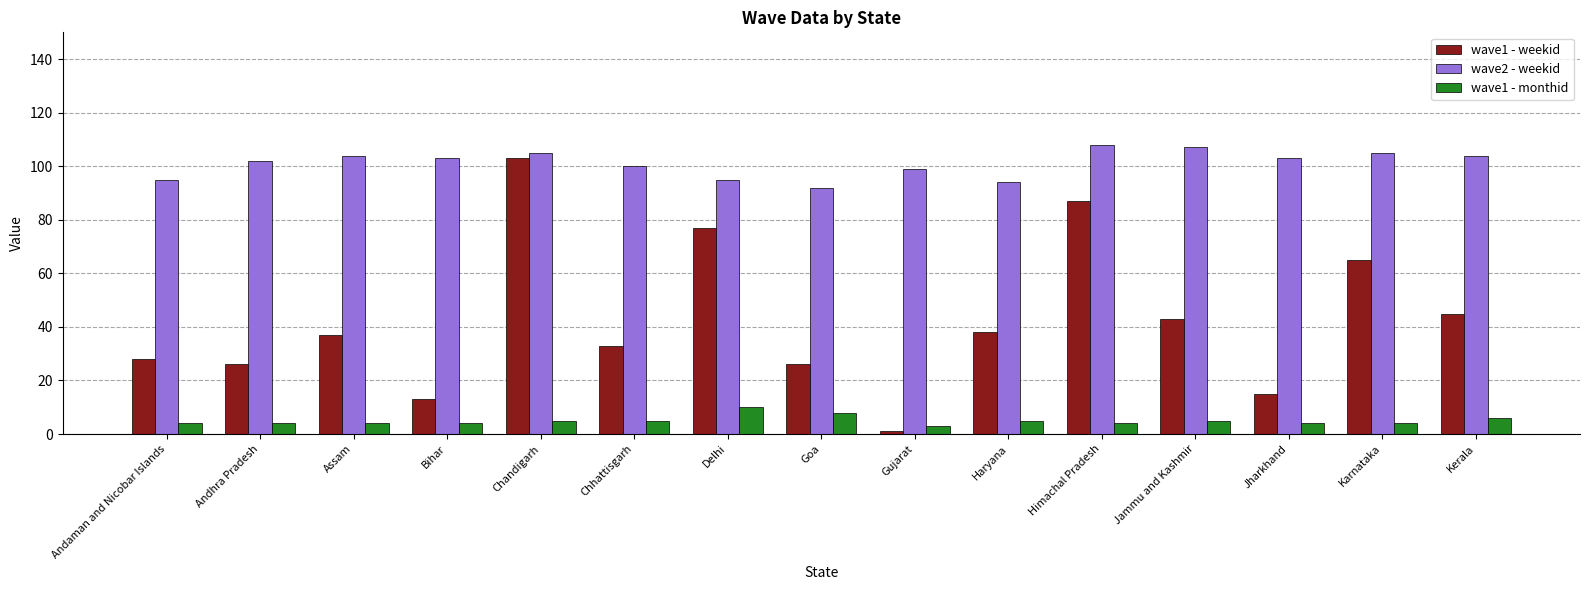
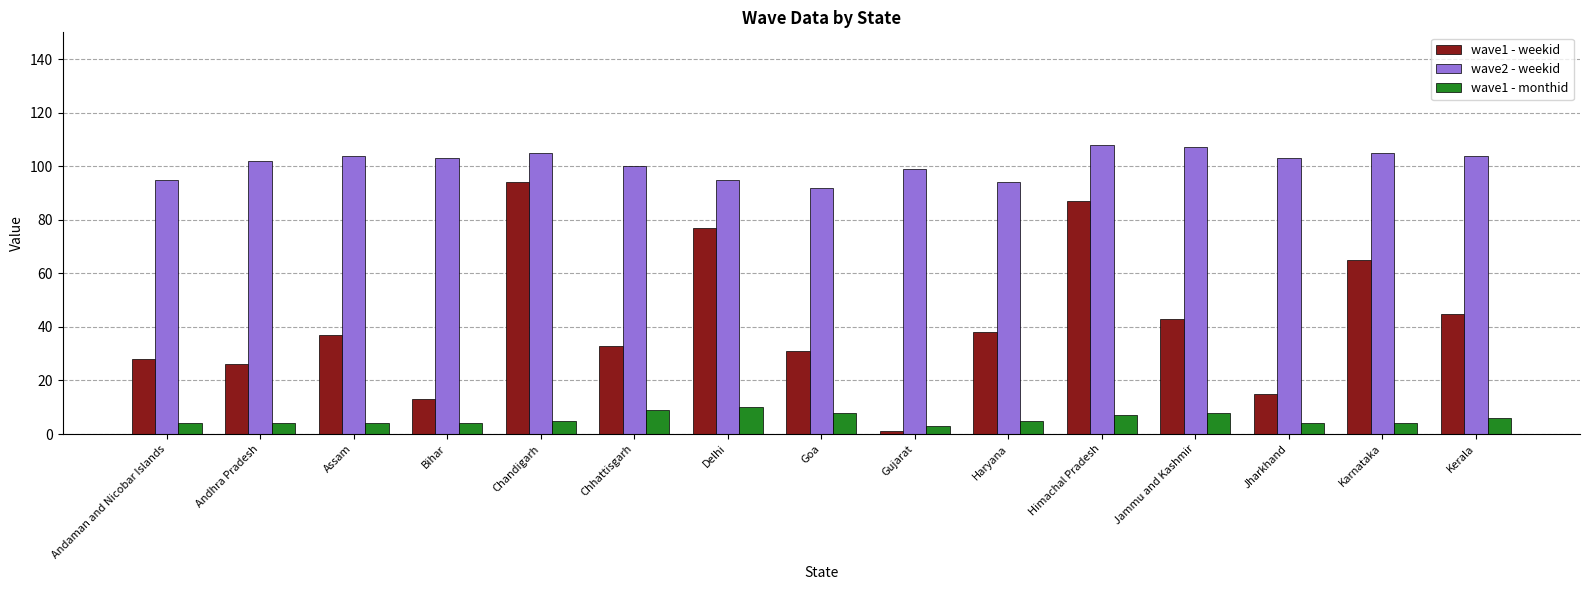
wave1 - weekid, Chandigarh: 103 -> 94
wave1 - monthid, Chhattisgarh: 5 -> 9
wave1 - weekid, Goa: 26 -> 31
wave1 - monthid, Himachal Pradesh: 4 -> 7
wave1 - monthid, Jammu and Kashmir: 5 -> 8
